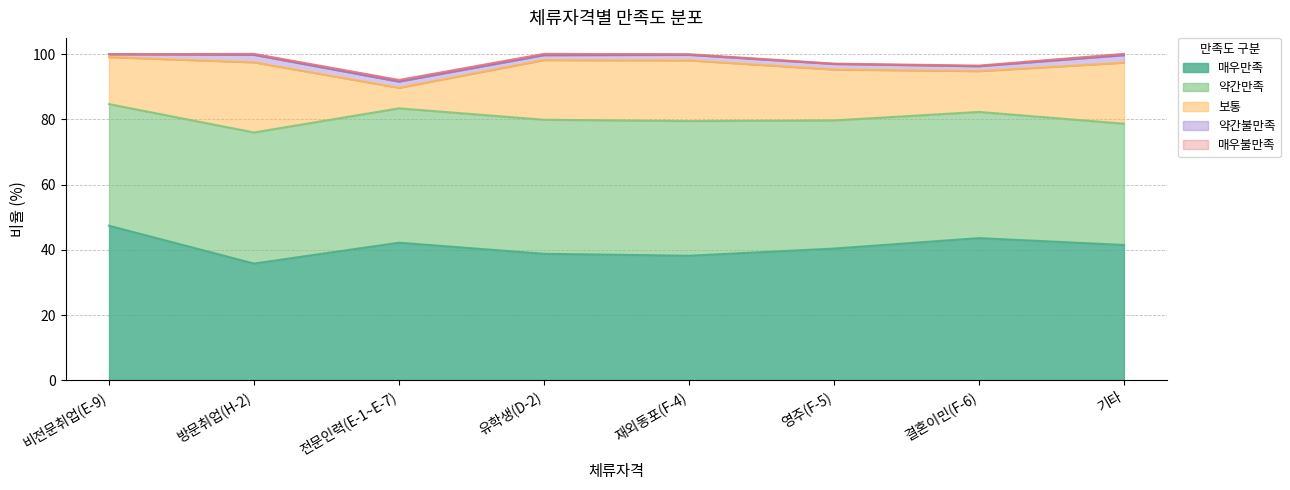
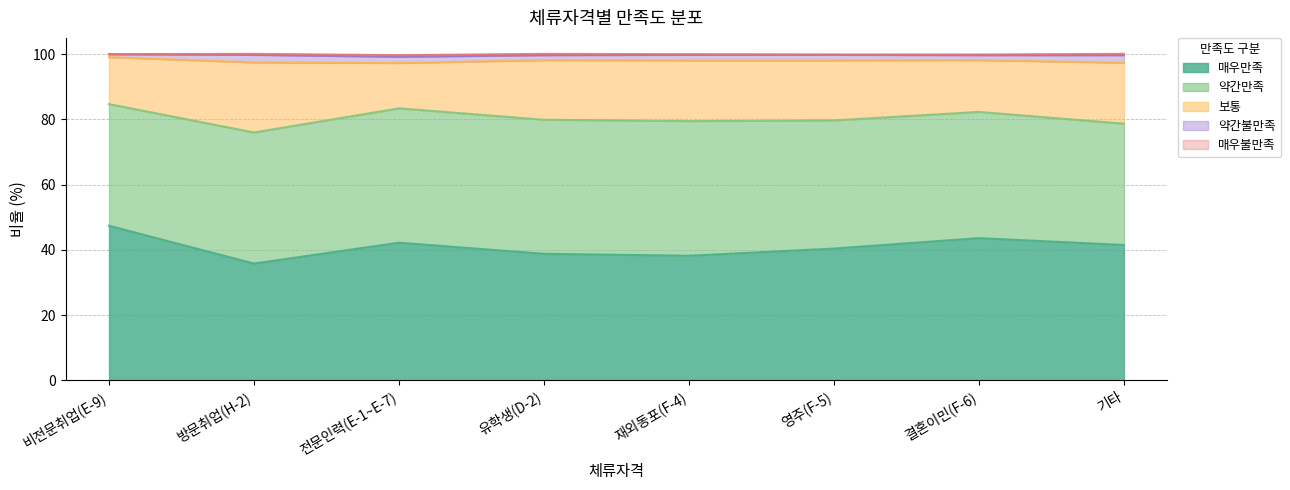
보통, 전문인력(E-1~E-7): 6 -> 14
보통, 영주(F-5): 16 -> 18
보통, 결혼이민(F-6): 13 -> 16
